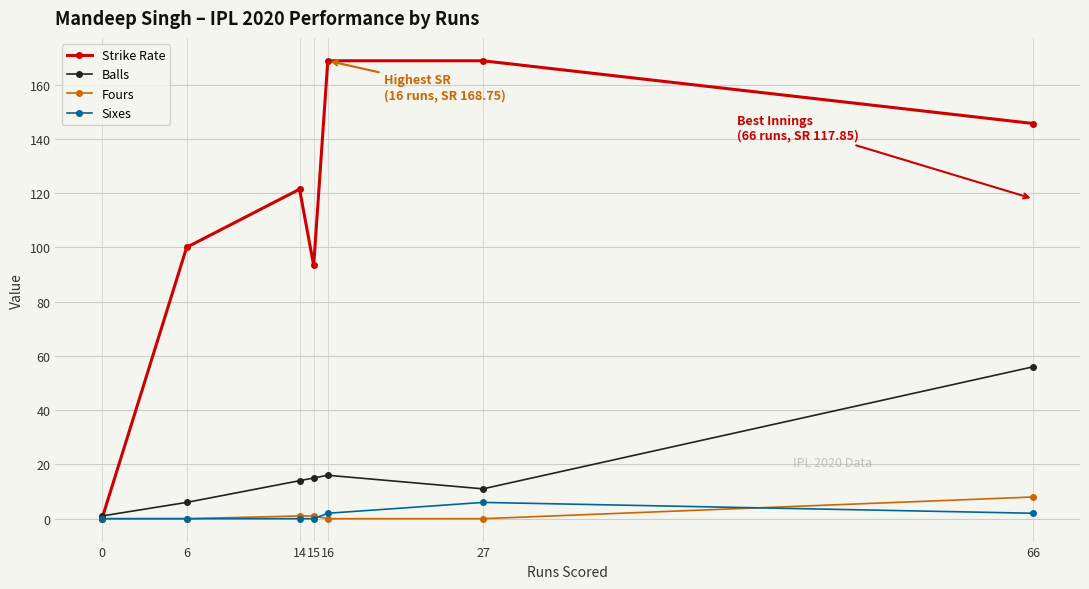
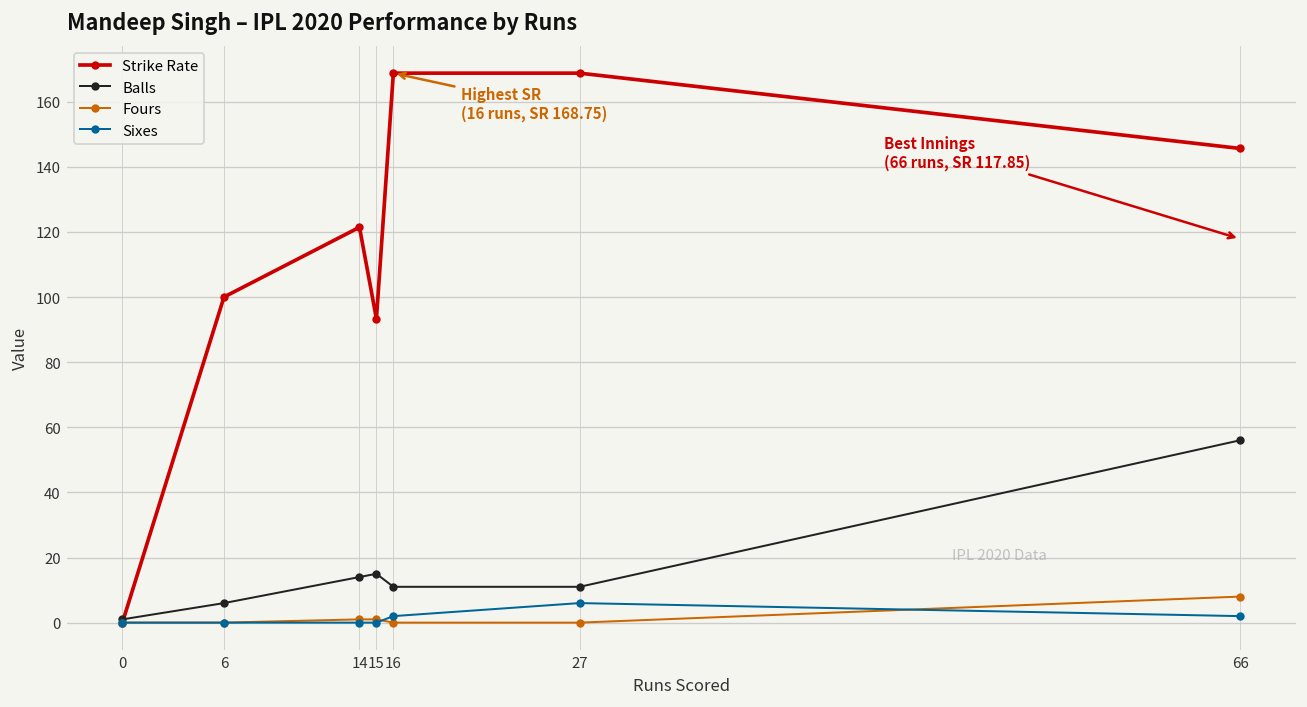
Balls, 16: 16 -> 11
